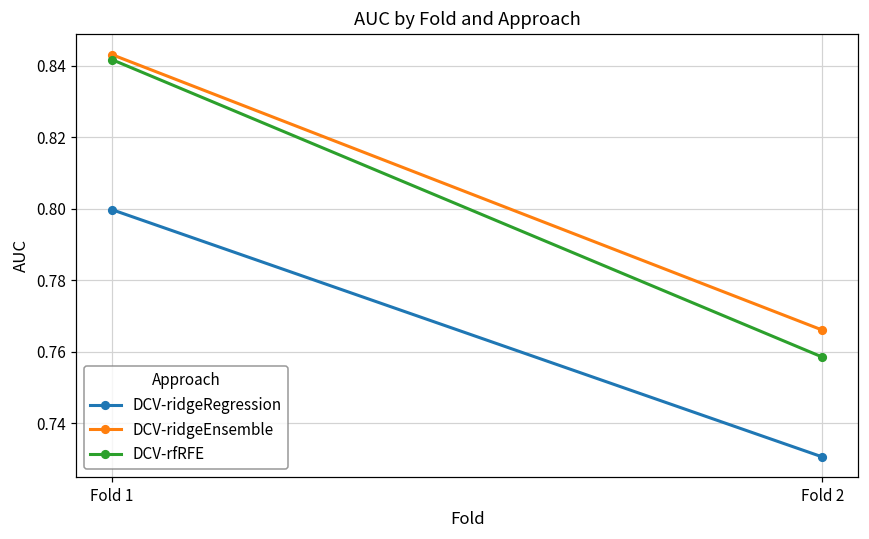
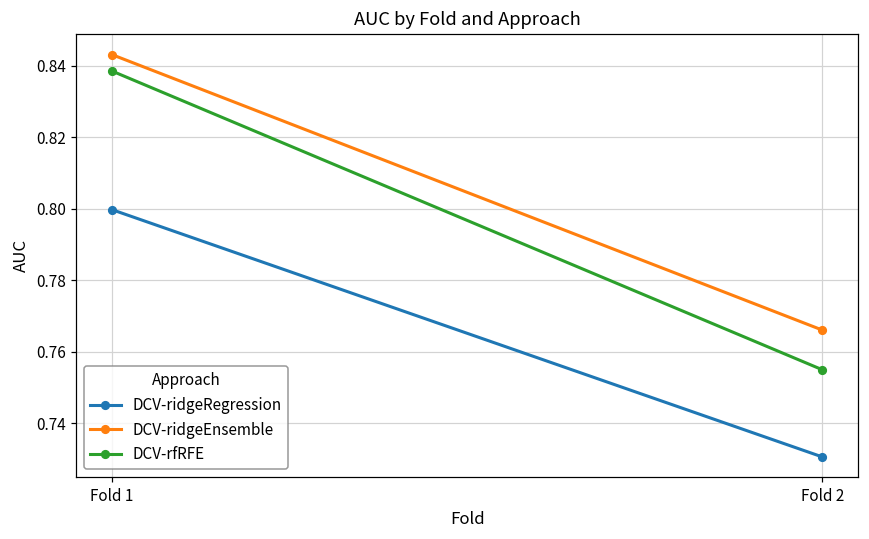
DCV-rfRFE, Fold 1: 0.842 -> 0.839
DCV-rfRFE, Fold 2: 0.758 -> 0.755
